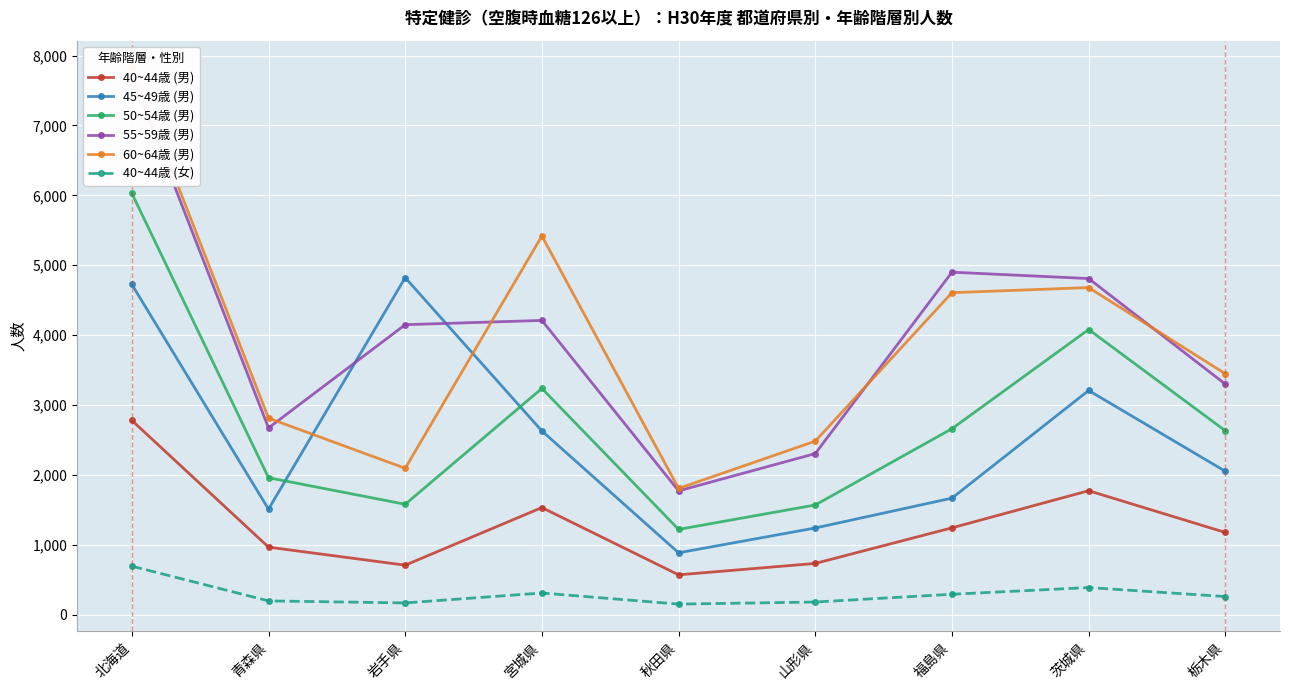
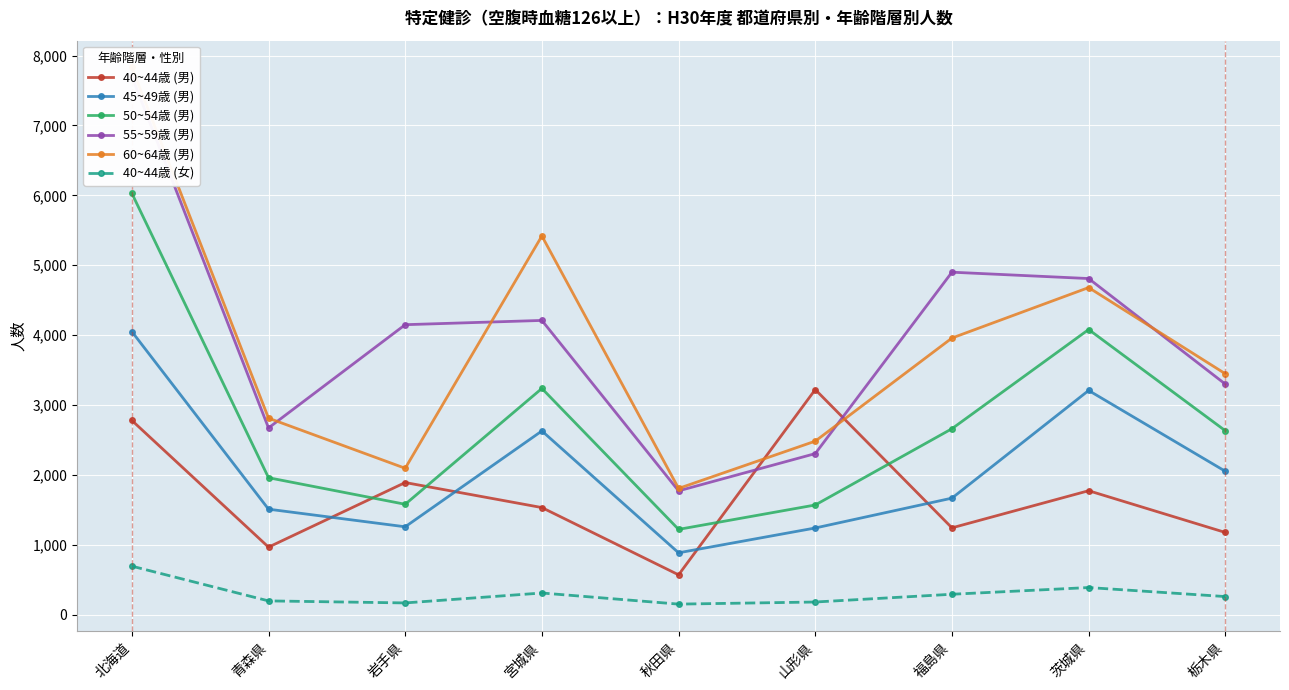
45~49歳 (男), 北海道: 4,700 -> 4,100
40~44歳 (男), 岩手県: 700 -> 1,900
45~49歳 (男), 岩手県: 4,800 -> 1,300
40~44歳 (男), 山形県: 700 -> 3,200
60~64歳 (男), 福島県: 4,600 -> 4,000
